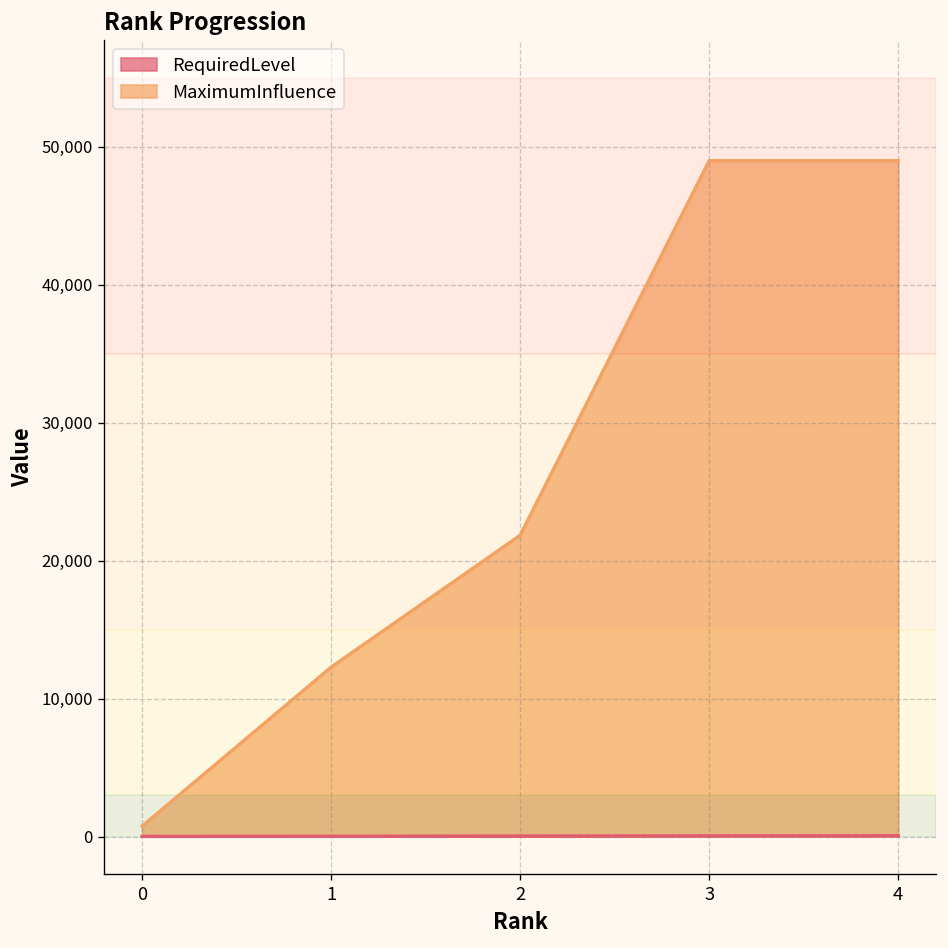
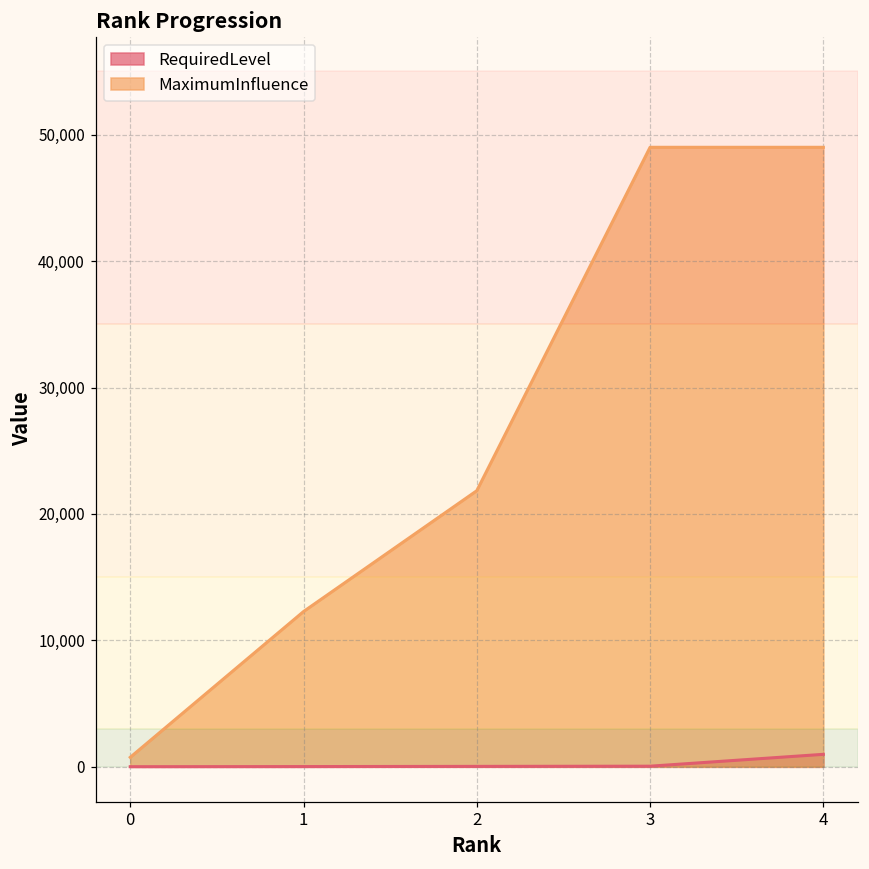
RequiredLevel, 4: 100 -> 1,000
